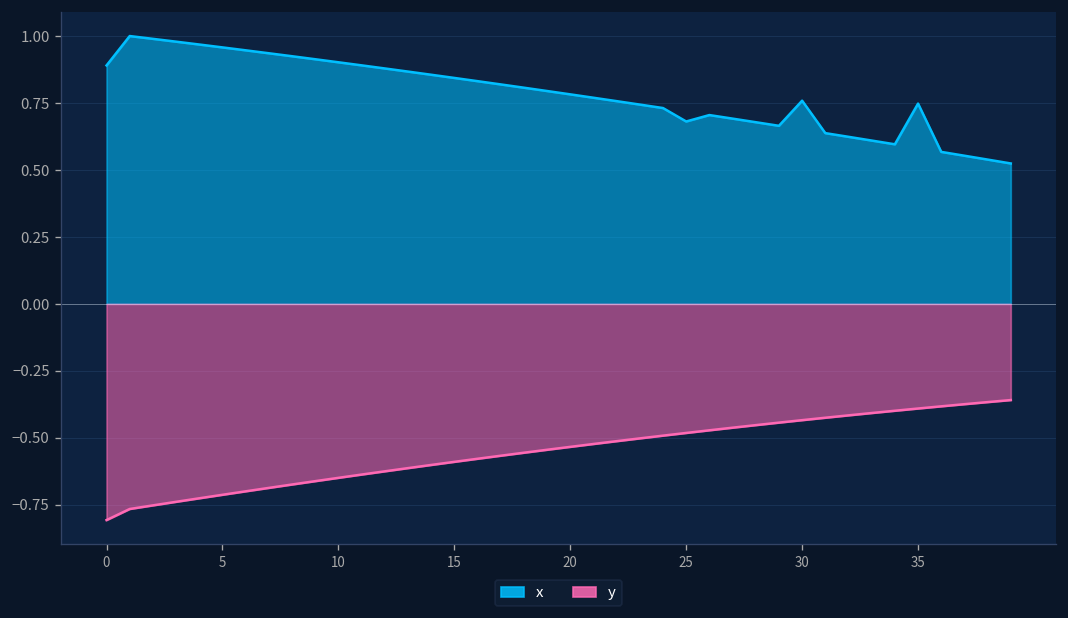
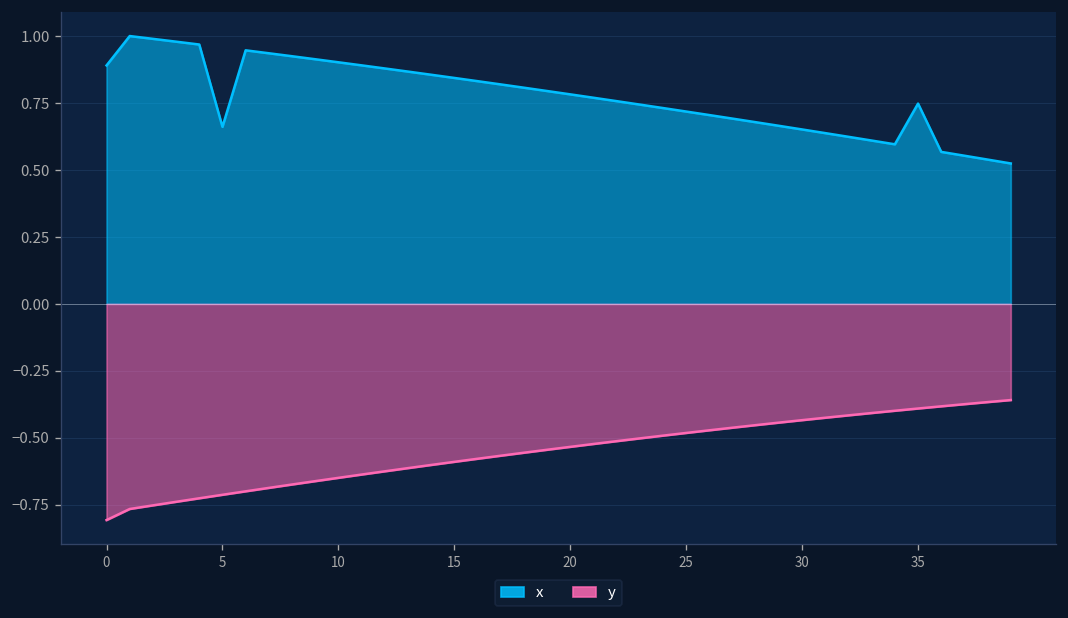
x, 5: 0.96 -> 0.66
x, 25: 0.68 -> 0.72
x, 30: 0.76 -> 0.65
